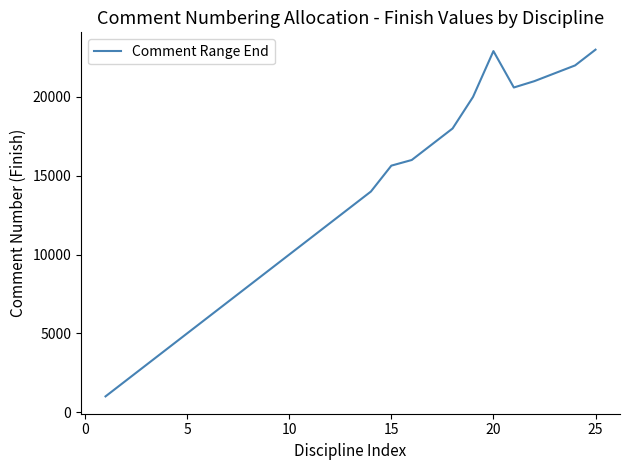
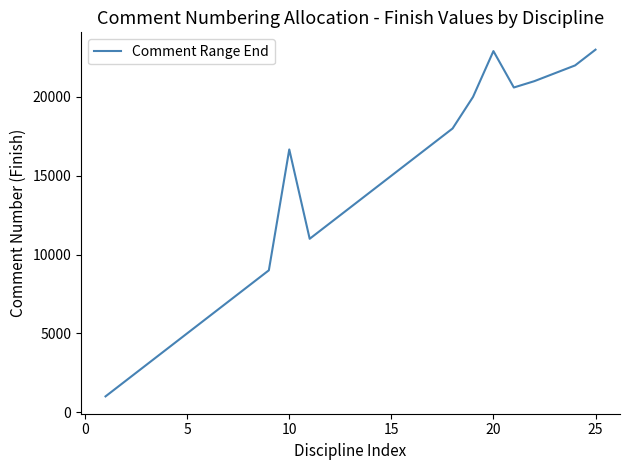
10: 10000 -> 16700
15: 15600 -> 15000
